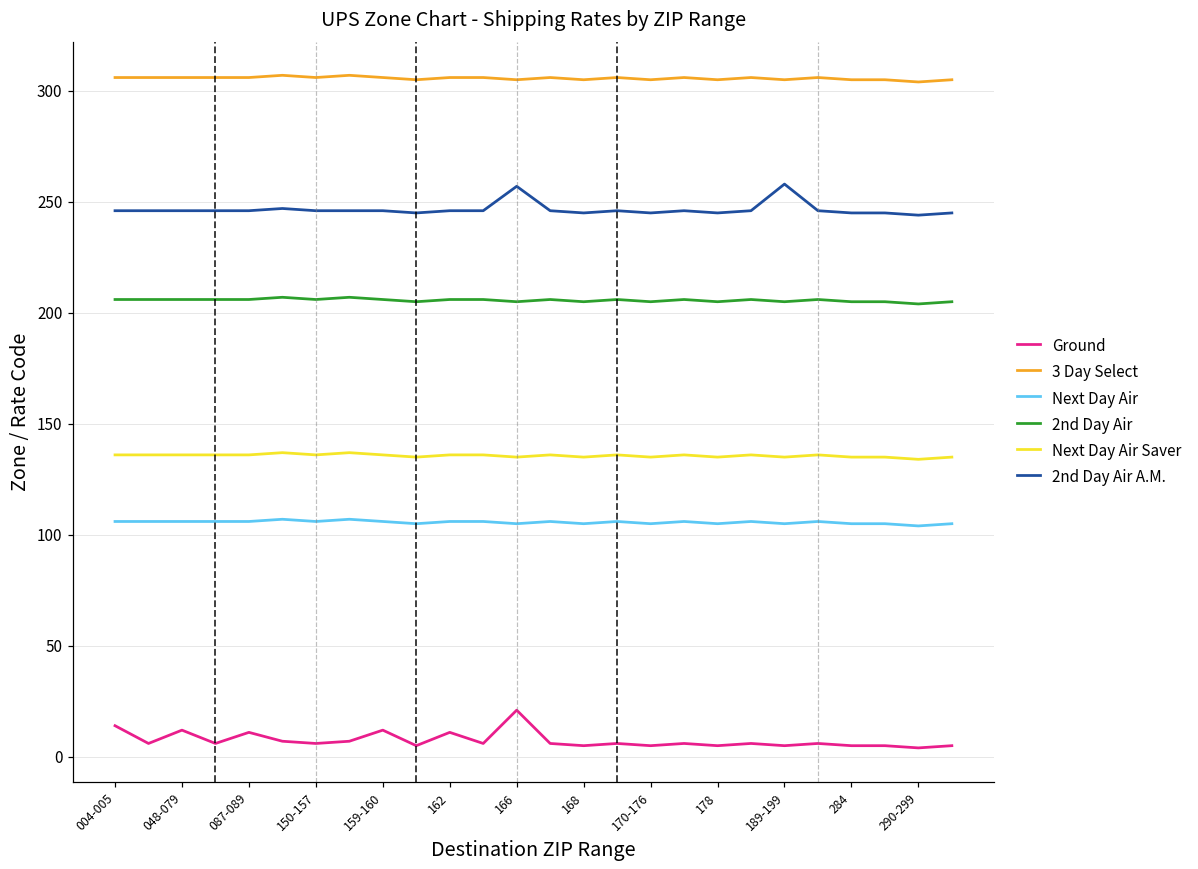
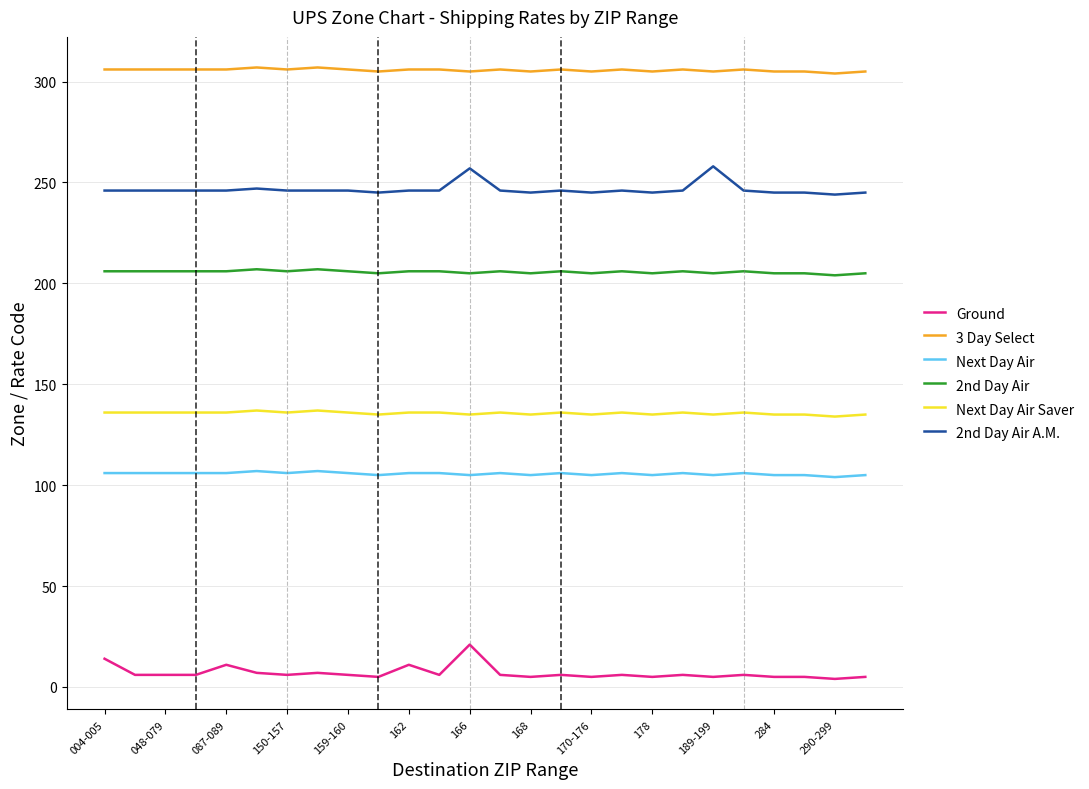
Ground, 048-079: 12 -> 6
Ground, 159-160: 12 -> 6
